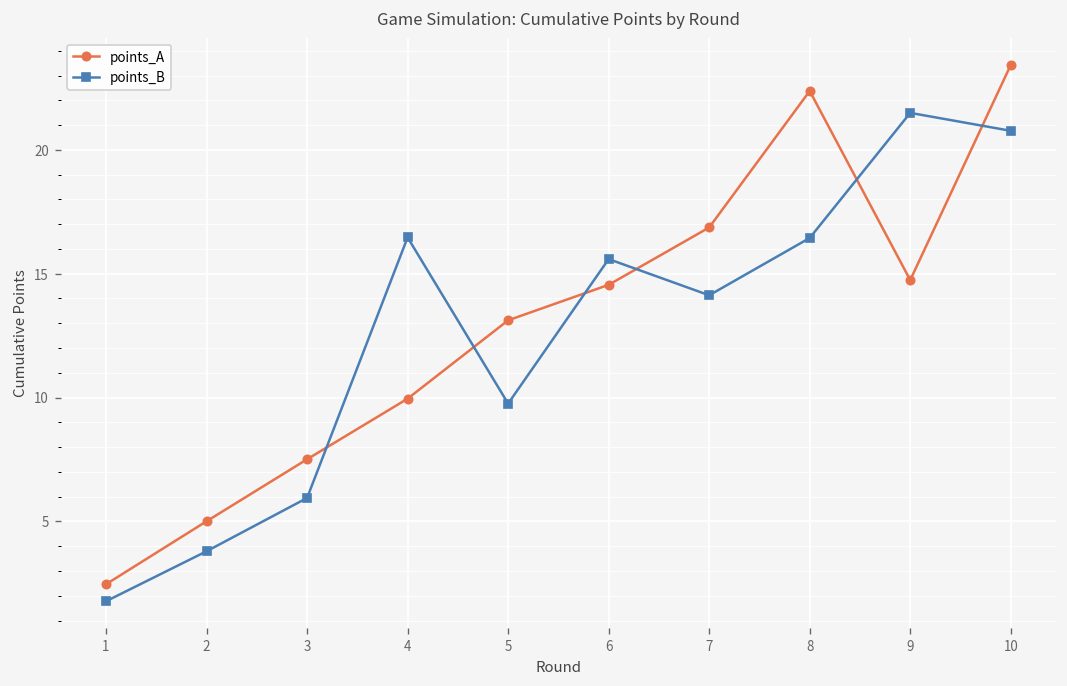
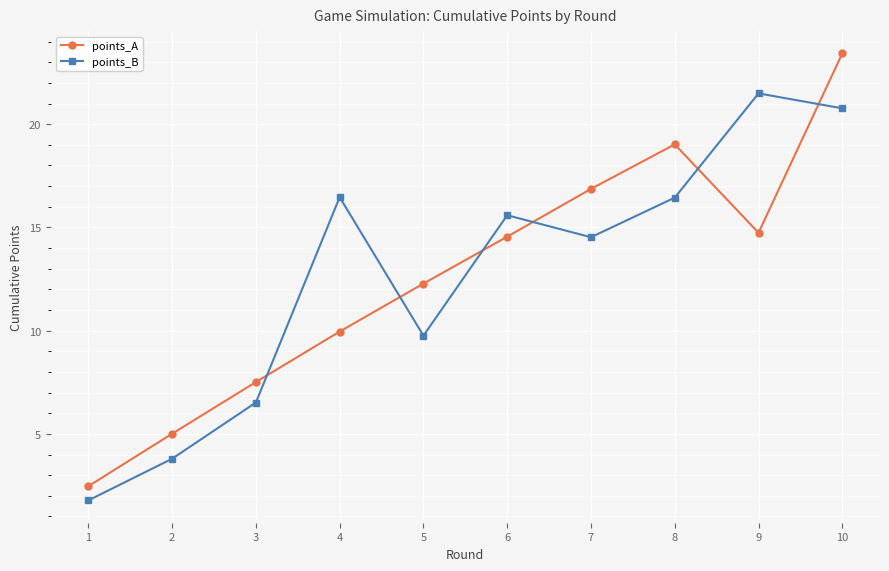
points_B, 3: 5.9 -> 6.5
points_A, 5: 13.1 -> 12.3
points_B, 7: 14.1 -> 14.5
points_A, 8: 22.4 -> 19.0
